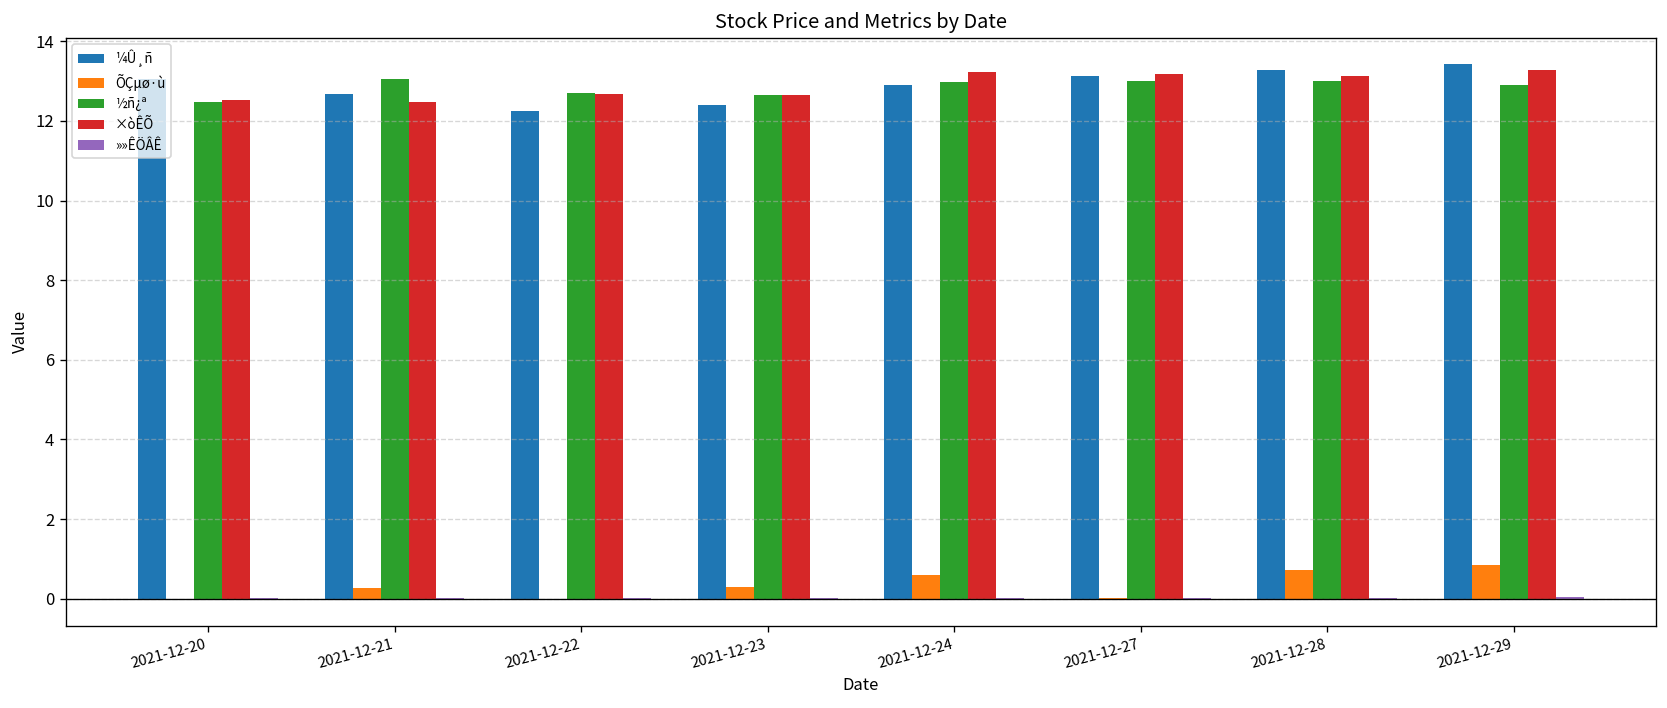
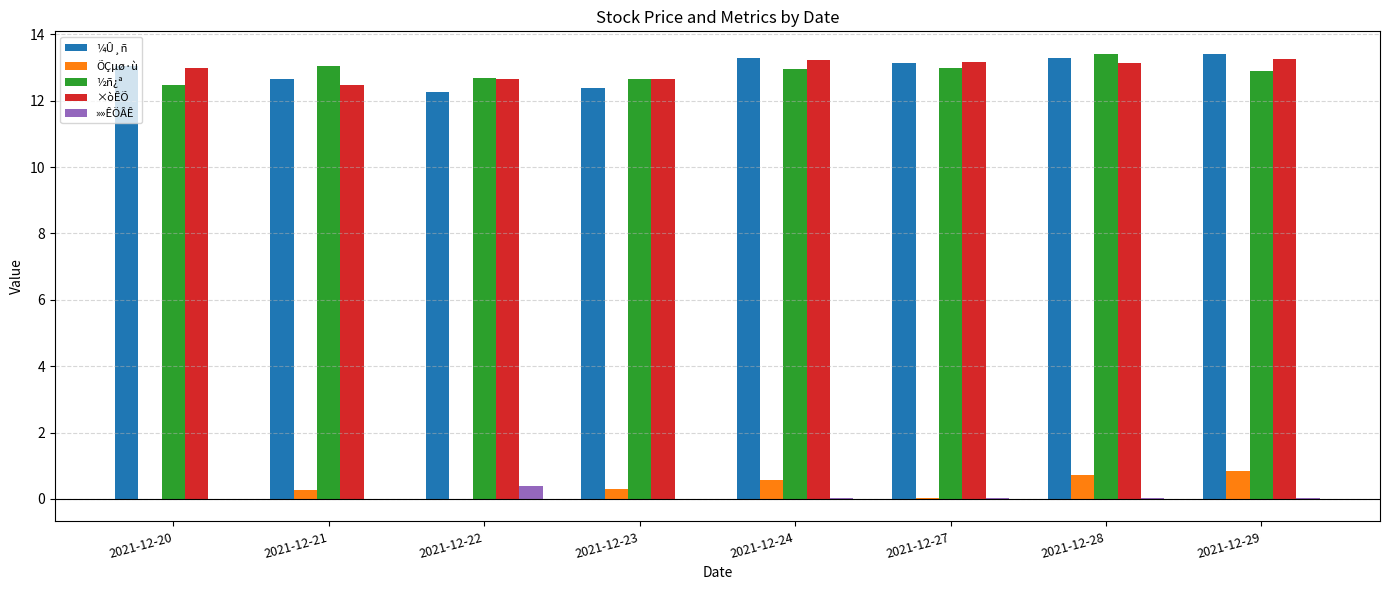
×òÊÕ, 2021-12-20: 12.5 -> 13.0
»»ÊÖÂÊ, 2021-12-22: 0.0 -> 0.4
¼Û¸ñ, 2021-12-24: 12.9 -> 13.3
½ñ¿ª, 2021-12-28: 13.0 -> 13.4
